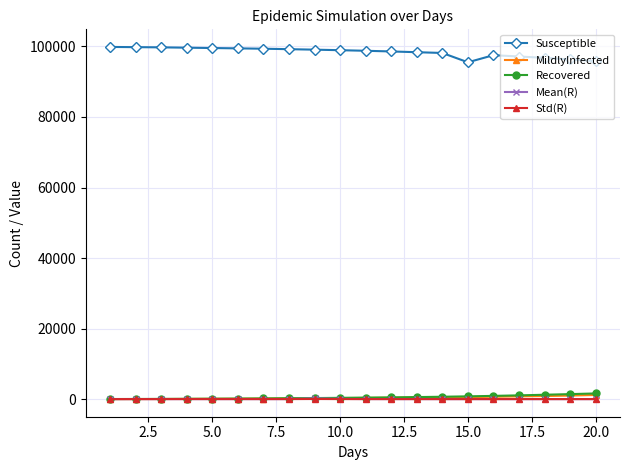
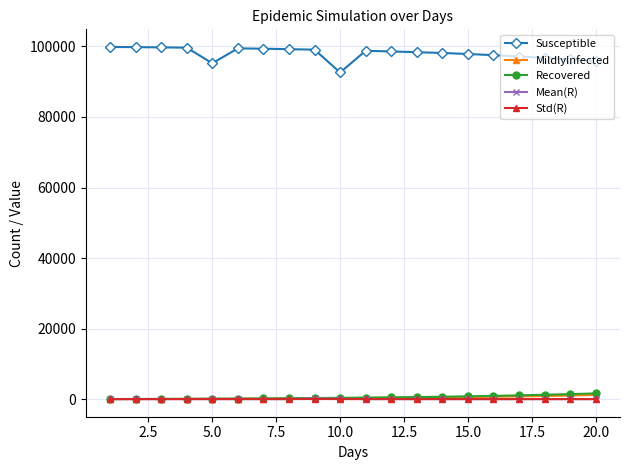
Susceptible, 5.0: 100000 -> 95000
Susceptible, 10.0: 99000 -> 93000
Susceptible, 15.0: 96000 -> 98000
